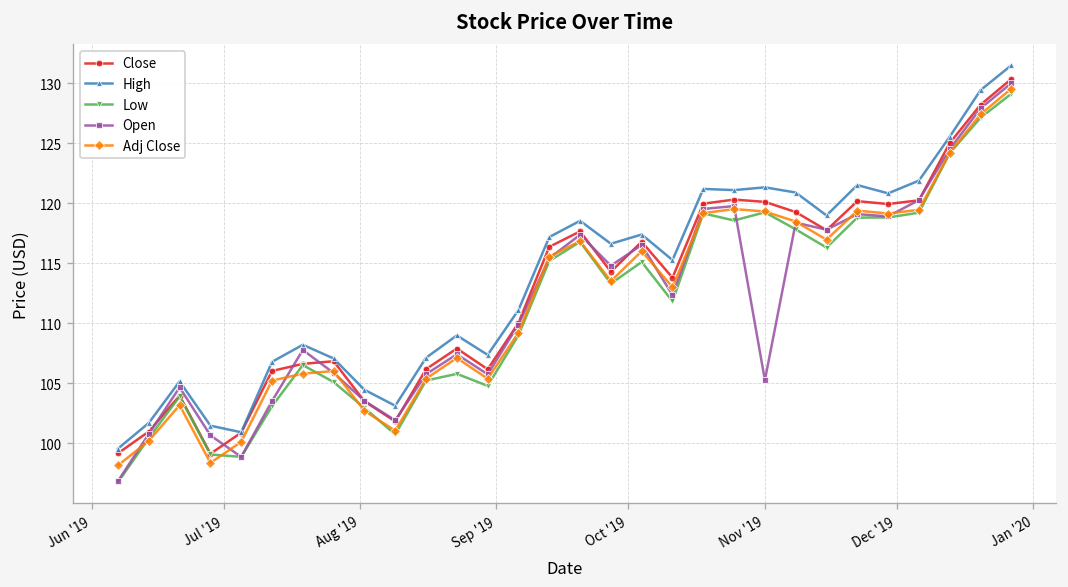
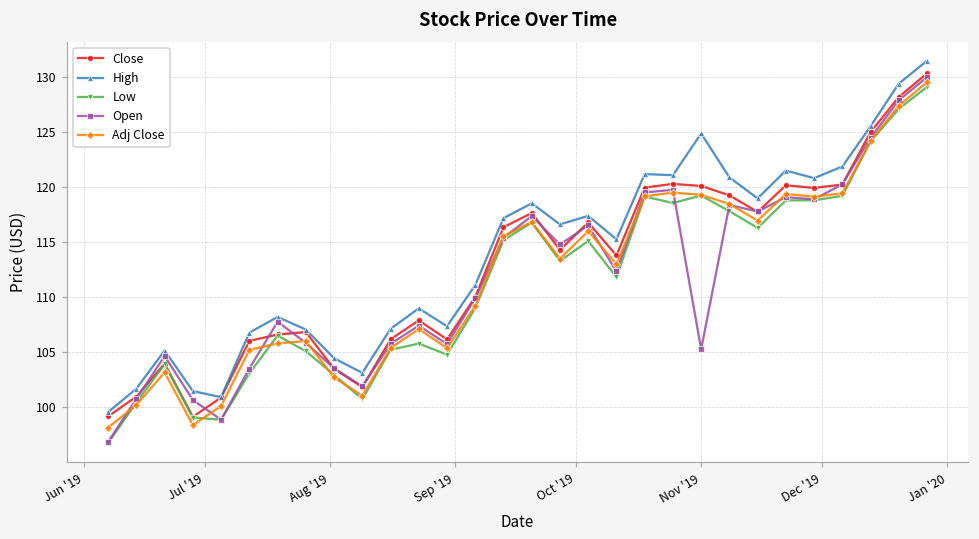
High, Nov '19: 121 -> 125
